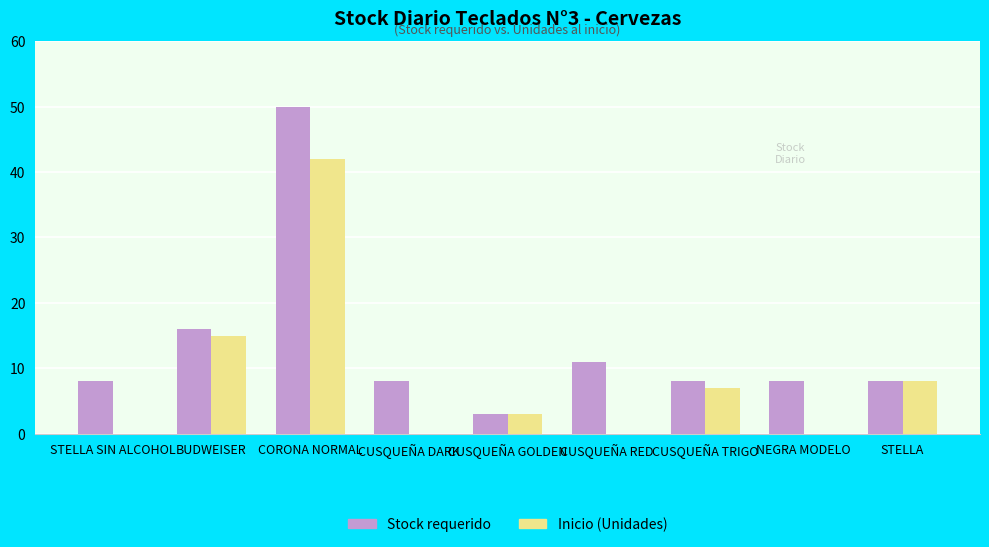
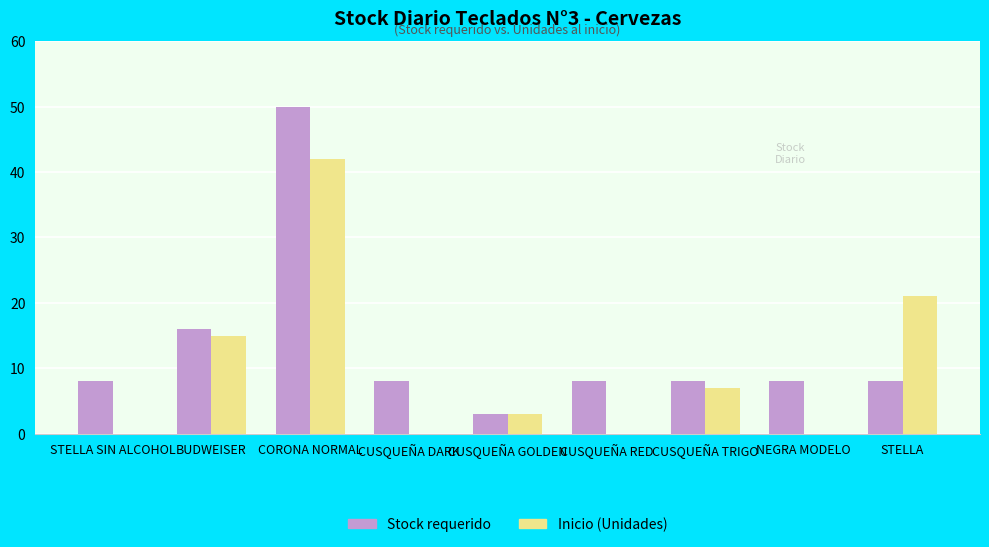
Stock requerido, CUSQUEÑA RED: 11 -> 8
Inicio (Unidades), STELLA: 8 -> 21
